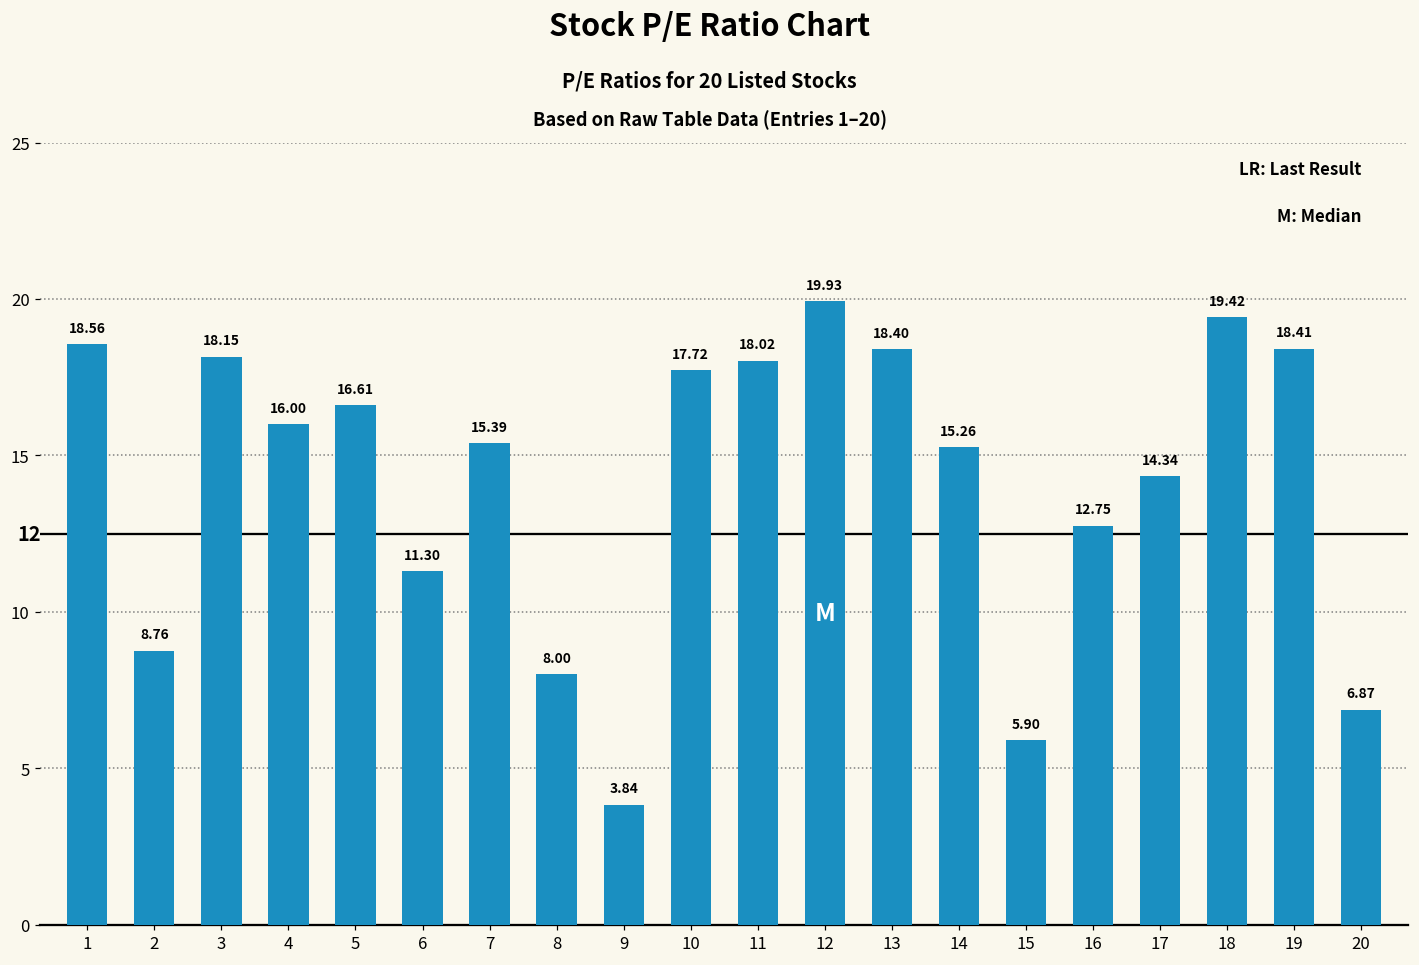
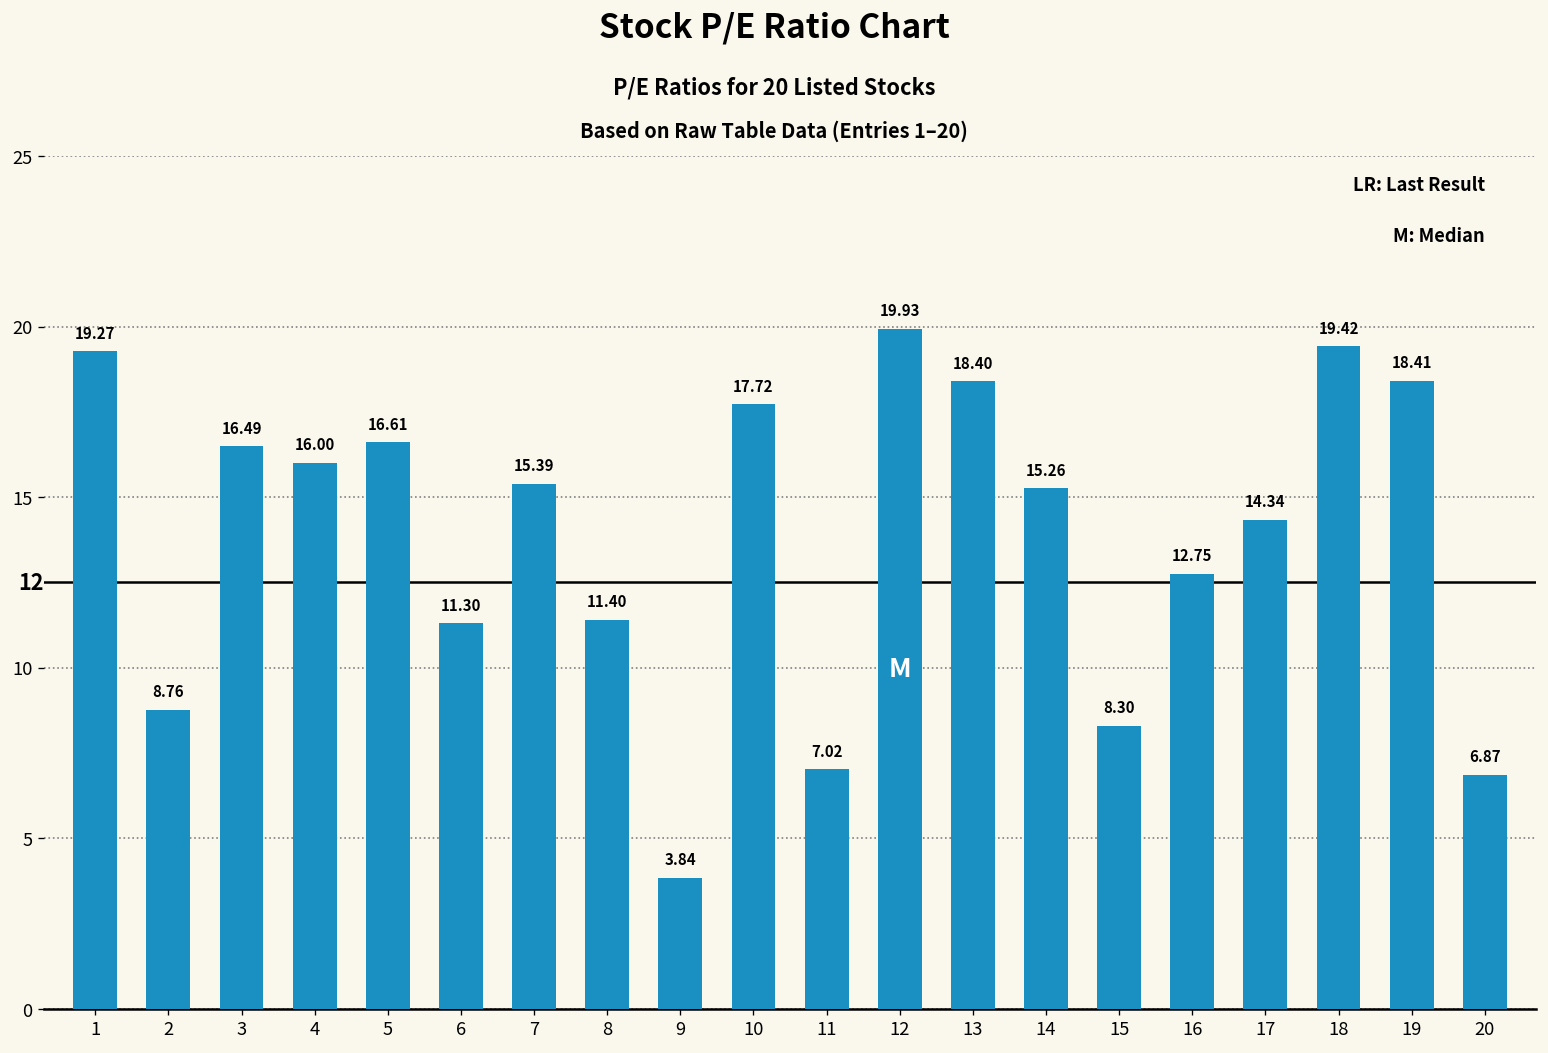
1: 18.56 -> 19.27
3: 18.15 -> 16.49
8: 8.00 -> 11.40
11: 18.02 -> 7.02
15: 5.90 -> 8.30
